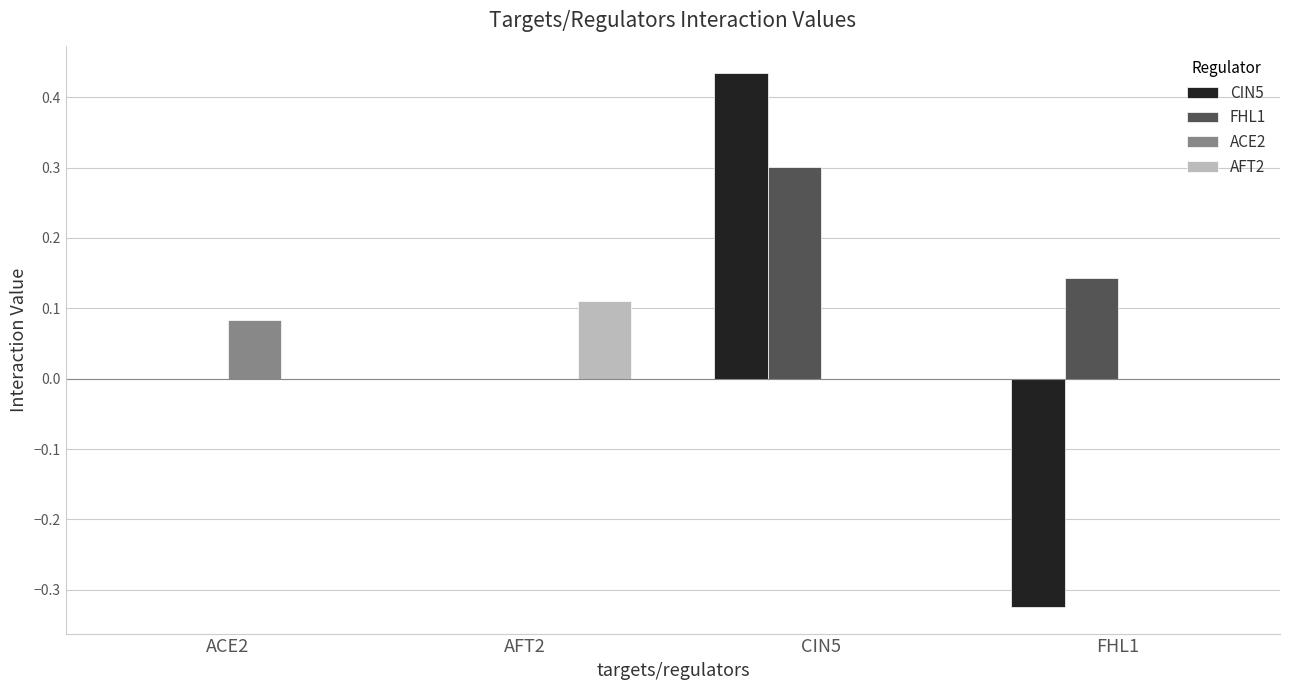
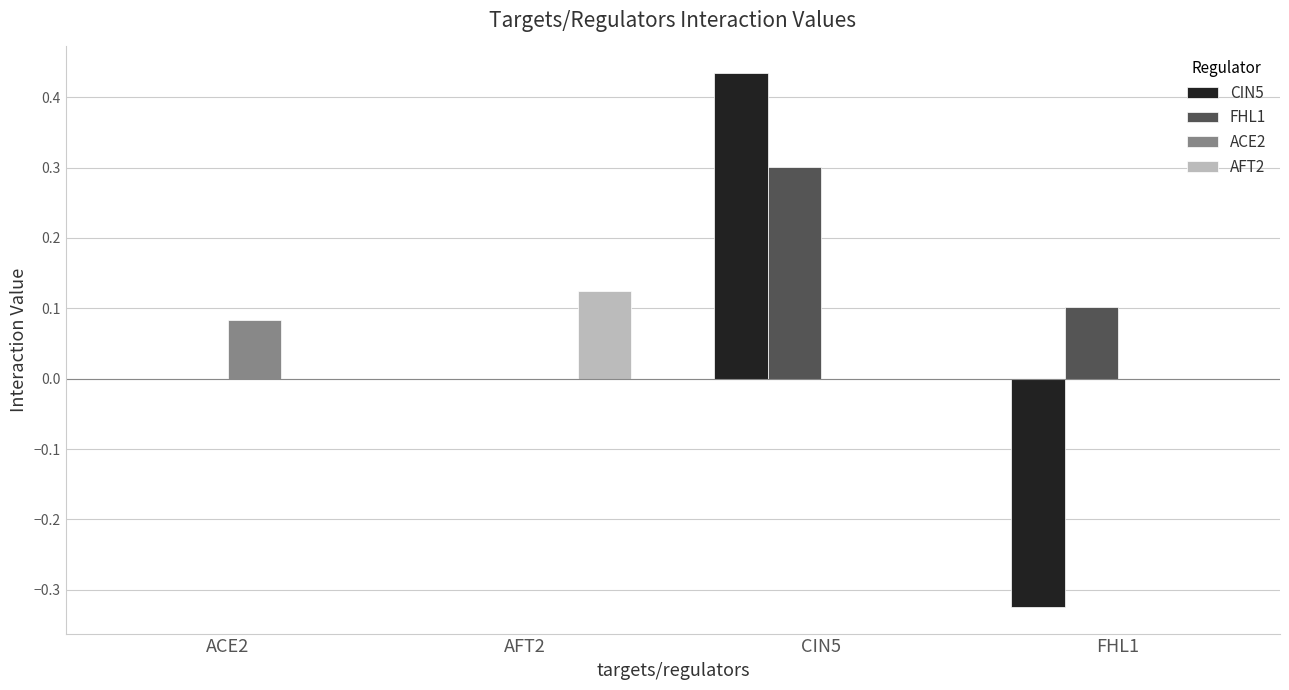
AFT2, AFT2: 0.11 -> 0.12
FHL1, FHL1: 0.14 -> 0.10
